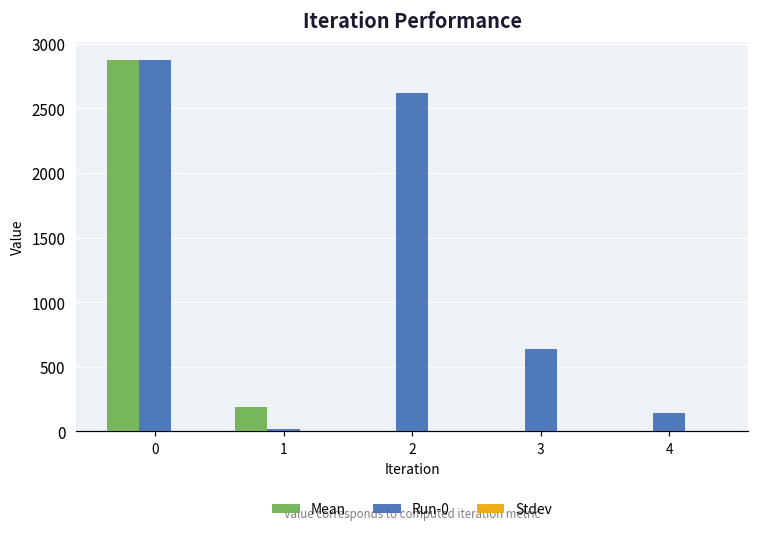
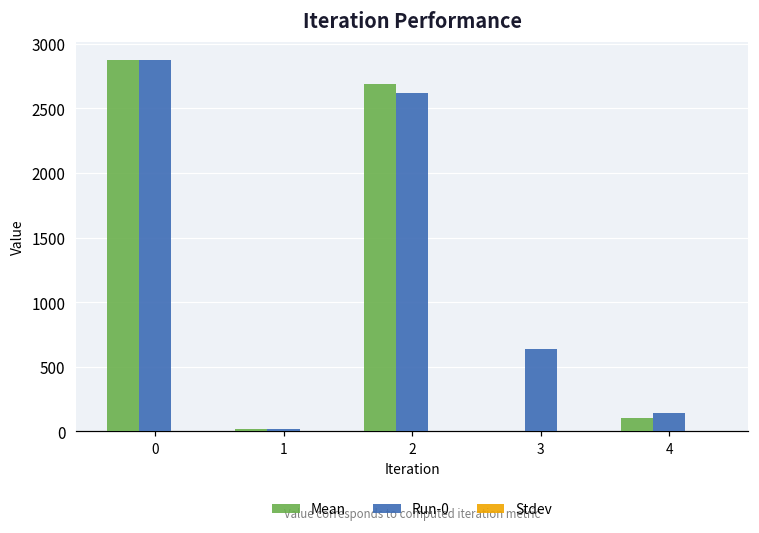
Mean, 1: 190 -> 20
Mean, 2: 10 -> 2690
Mean, 4: 0 -> 100
